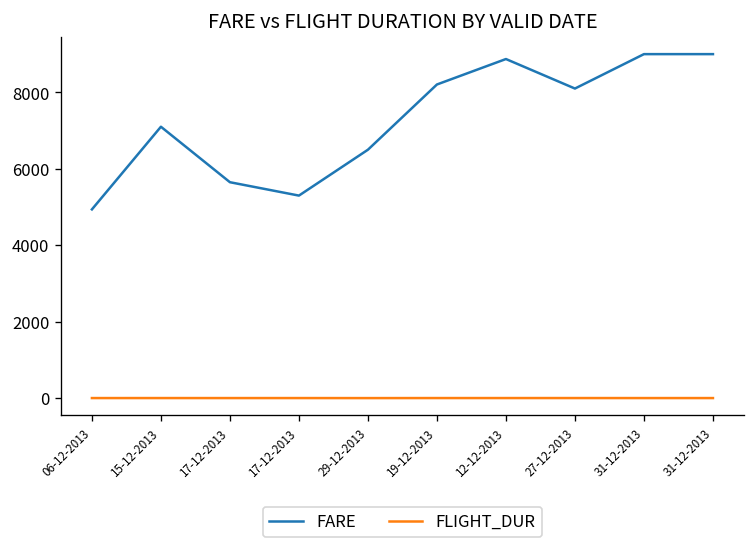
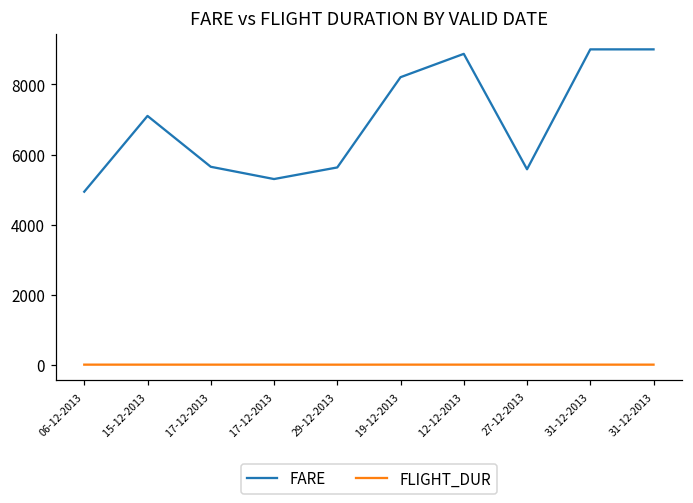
FARE, 29-12-2013: 6500 -> 5600
FARE, 27-12-2013: 8100 -> 5600
